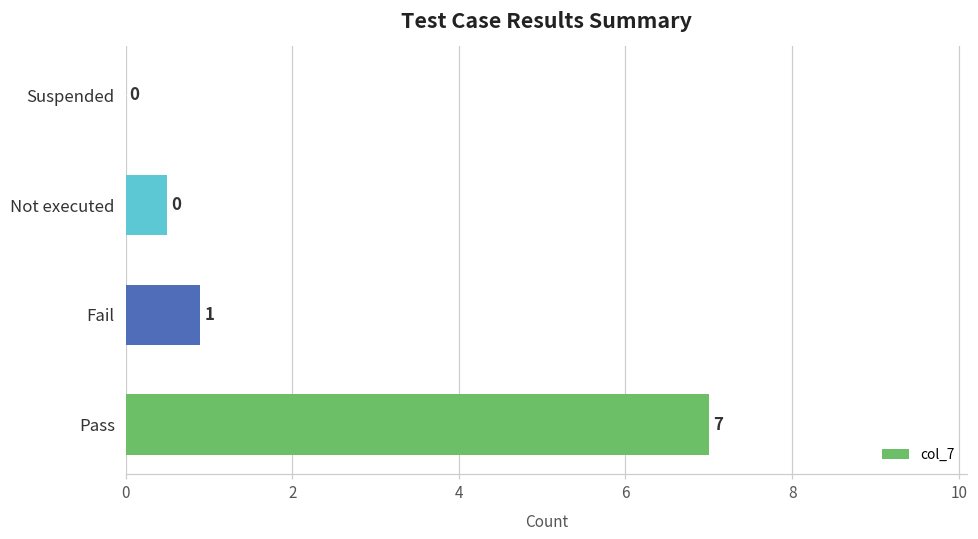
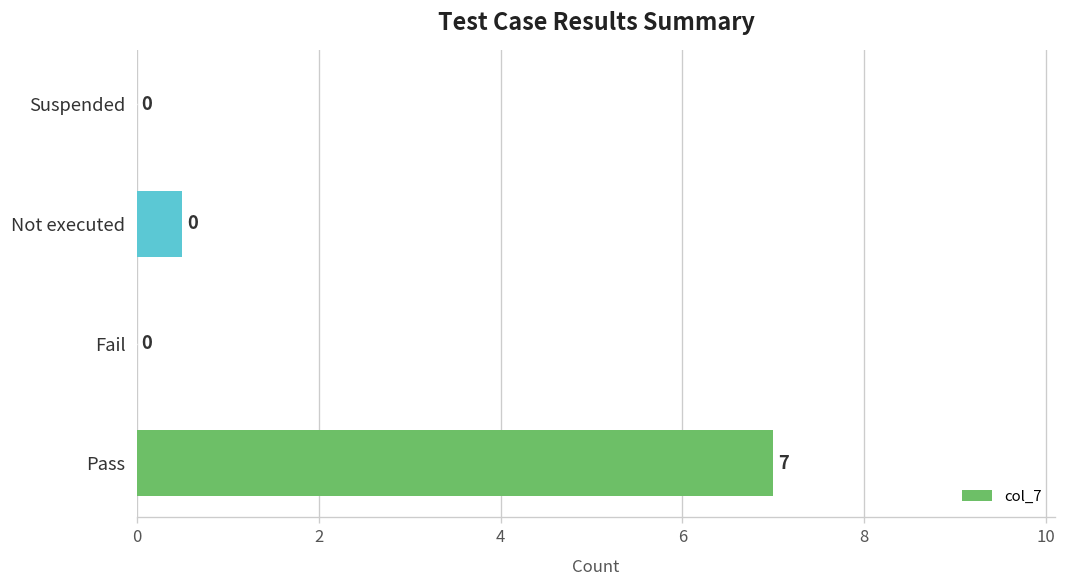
Fail: 1 -> 0
